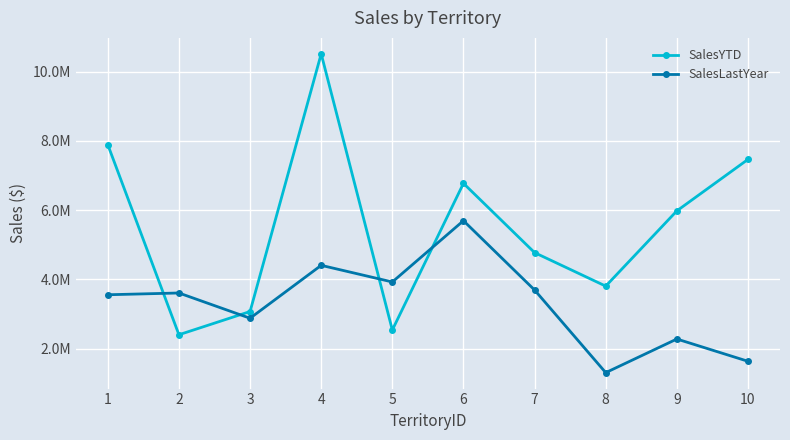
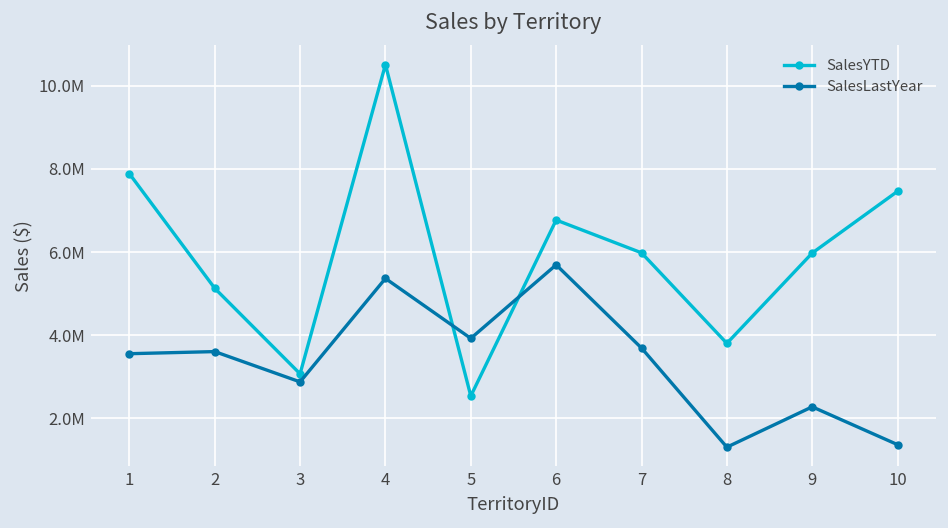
SalesYTD, 2: 2400000 -> 5100000
SalesLastYear, 4: 4400000 -> 5400000
SalesYTD, 7: 4800000 -> 6000000
SalesLastYear, 10: 1600000 -> 1400000
